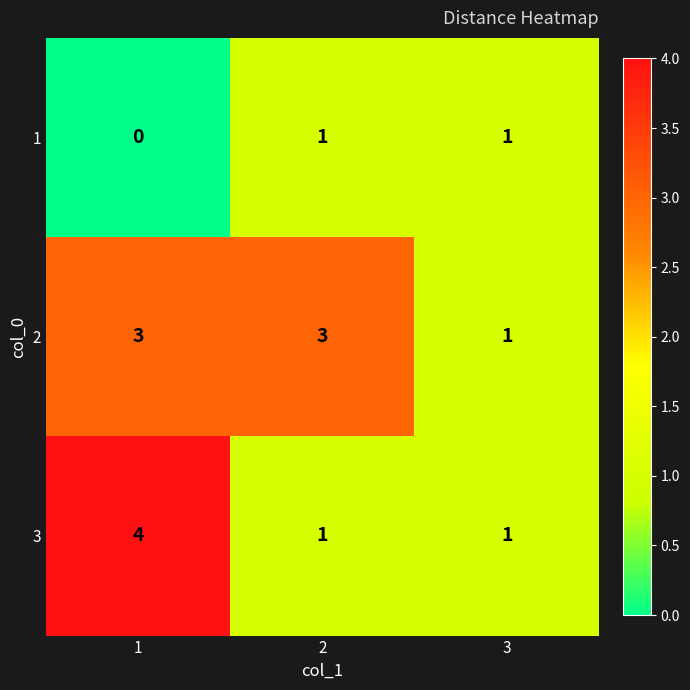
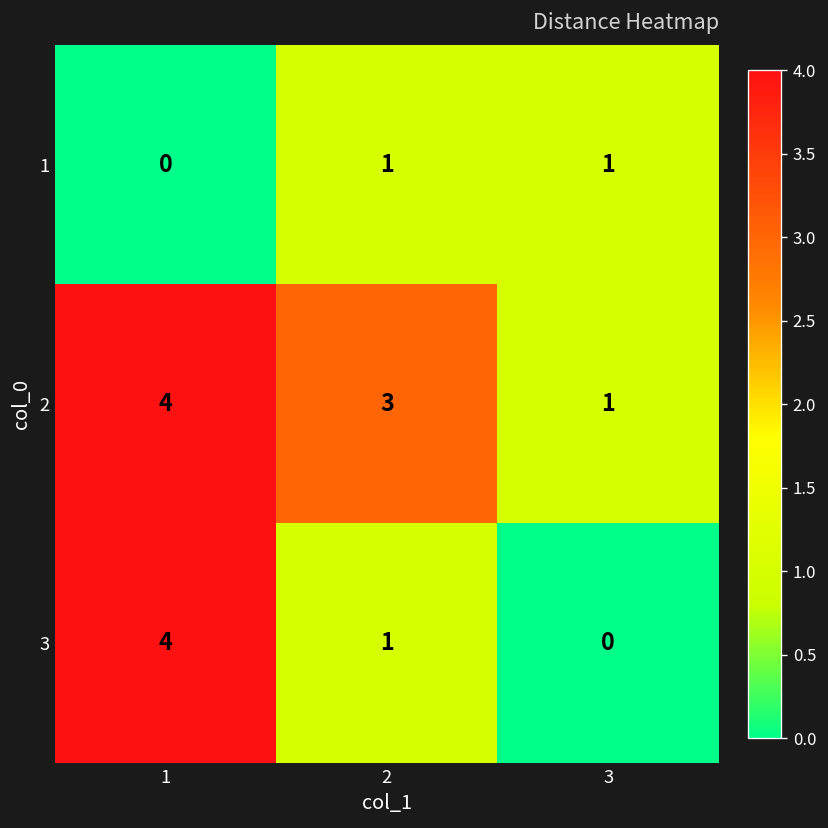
2, 1: 3 -> 4
3, 3: 1 -> 0
